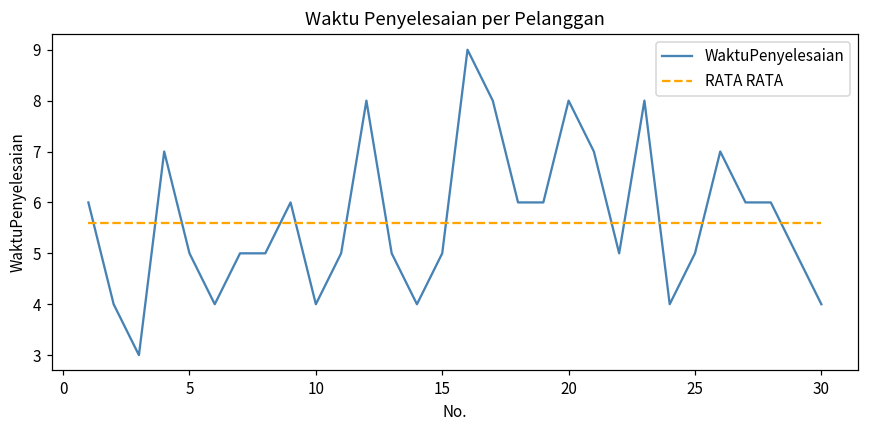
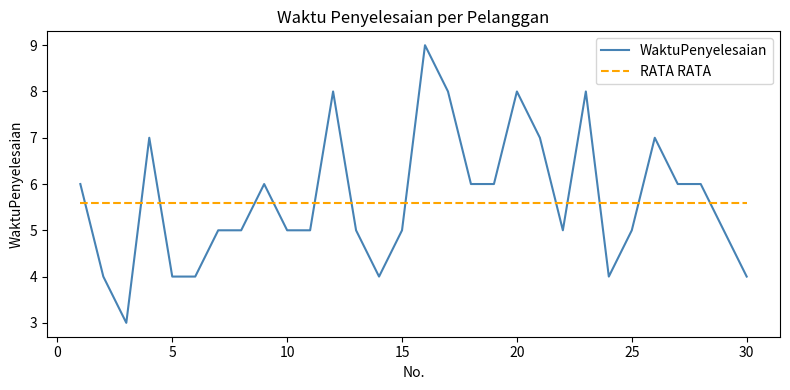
WaktuPenyelesaian, 5: 5 -> 4
WaktuPenyelesaian, 10: 4 -> 5
